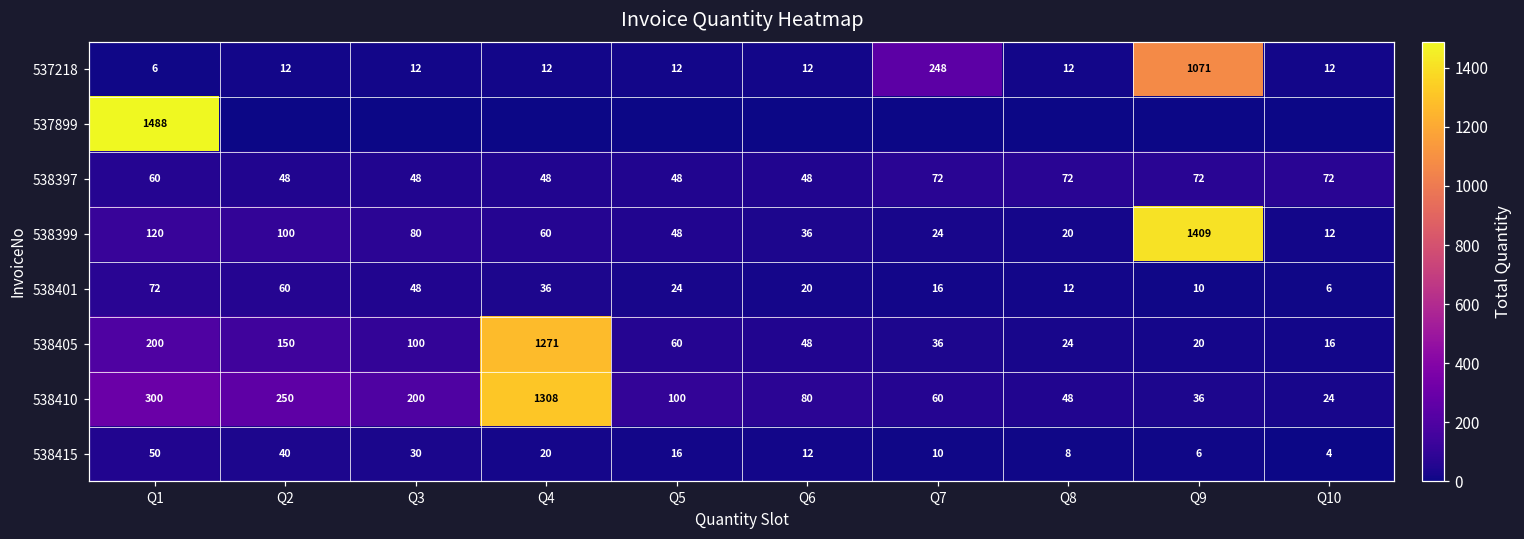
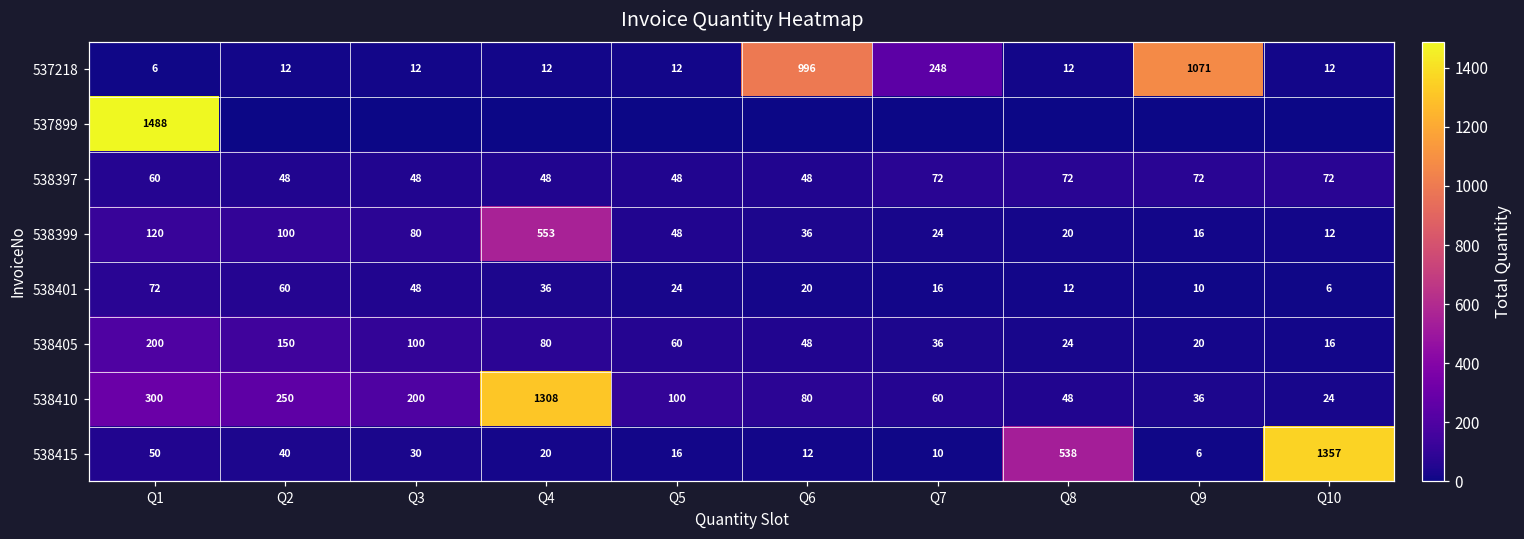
537218, Q6: 12 -> 996
538399, Q4: 60 -> 553
538399, Q9: 1409 -> 16
538405, Q4: 1271 -> 80
538415, Q8: 8 -> 538
538415, Q10: 4 -> 1357
